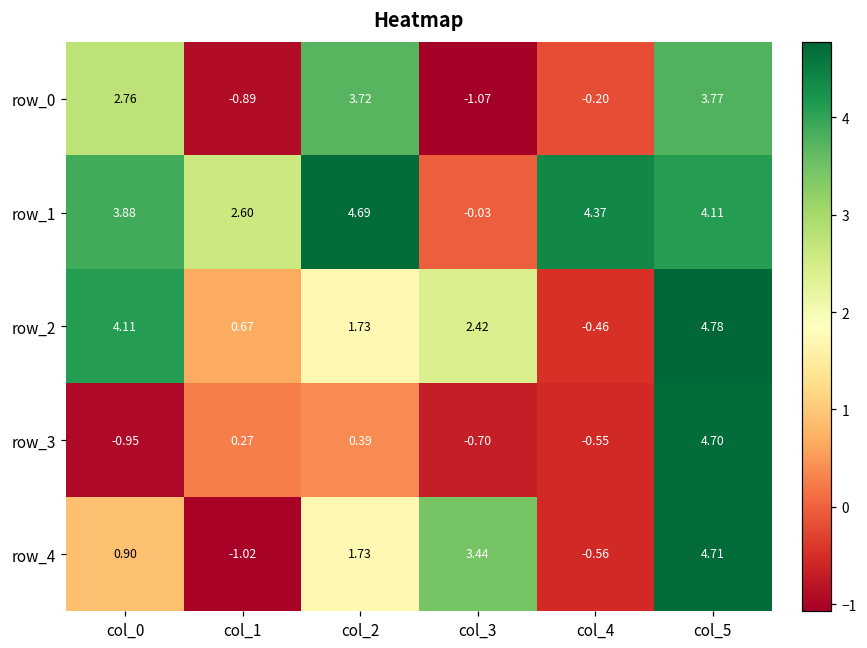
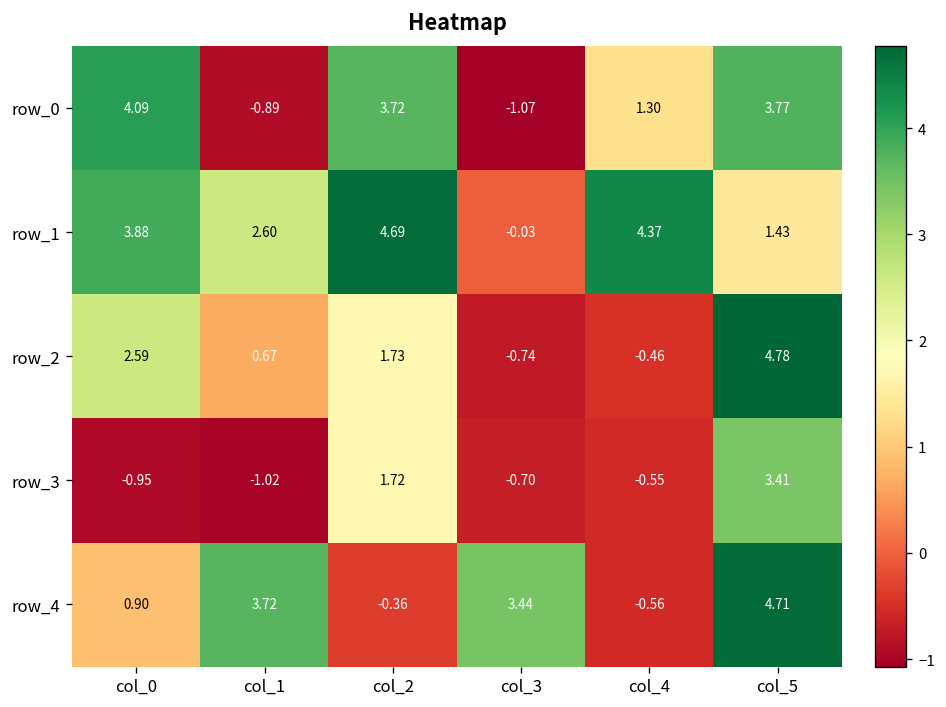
row_0, col_0: 2.76 -> 4.09
row_0, col_4: -0.20 -> 1.30
row_1, col_5: 4.11 -> 1.43
row_2, col_0: 4.11 -> 2.59
row_2, col_3: 2.42 -> -0.74
row_3, col_1: 0.27 -> -1.02
row_3, col_2: 0.39 -> 1.72
row_3, col_5: 4.70 -> 3.41
row_4, col_1: -1.02 -> 3.72
row_4, col_2: 1.73 -> -0.36
